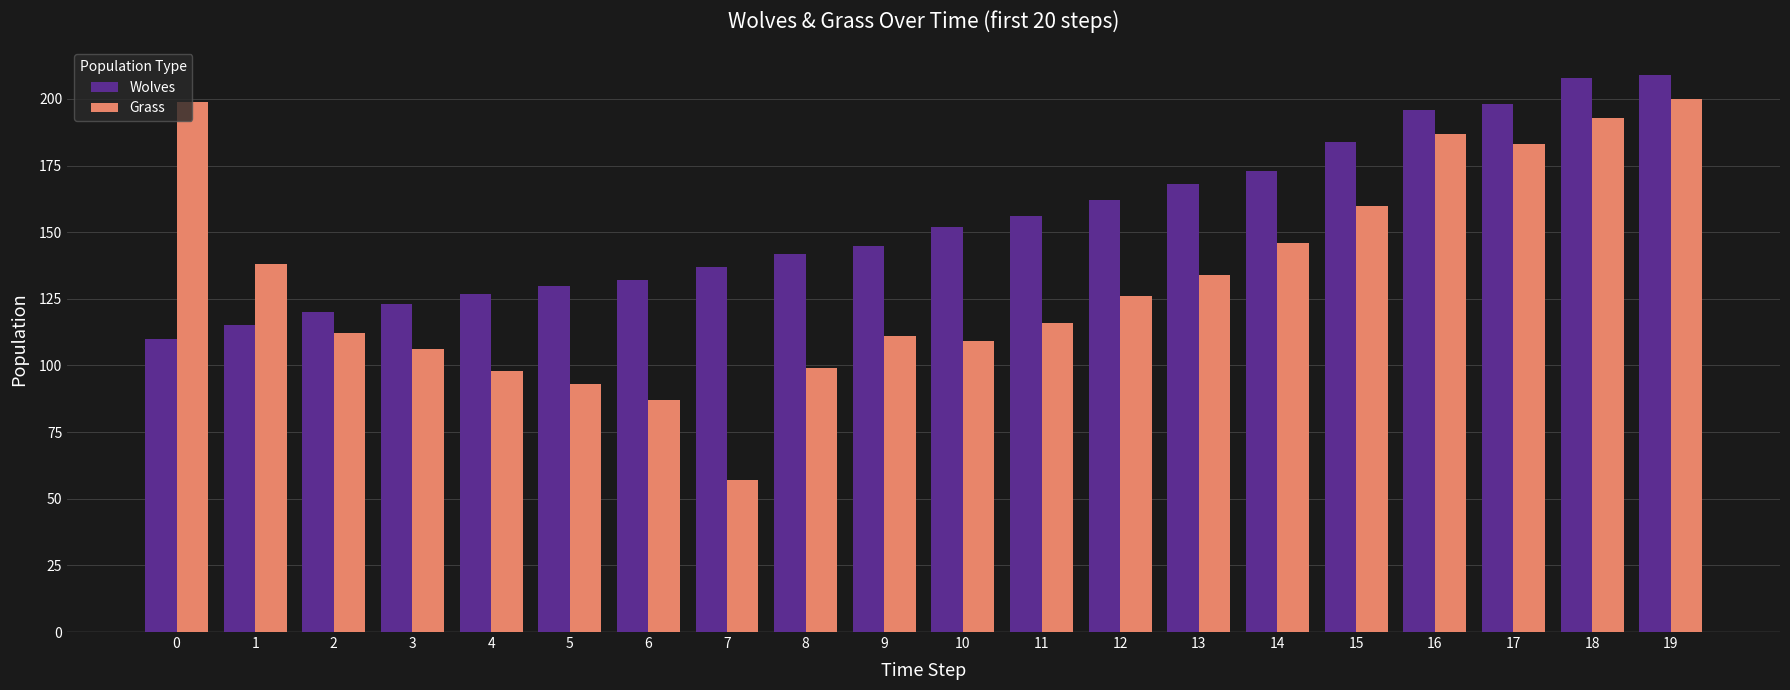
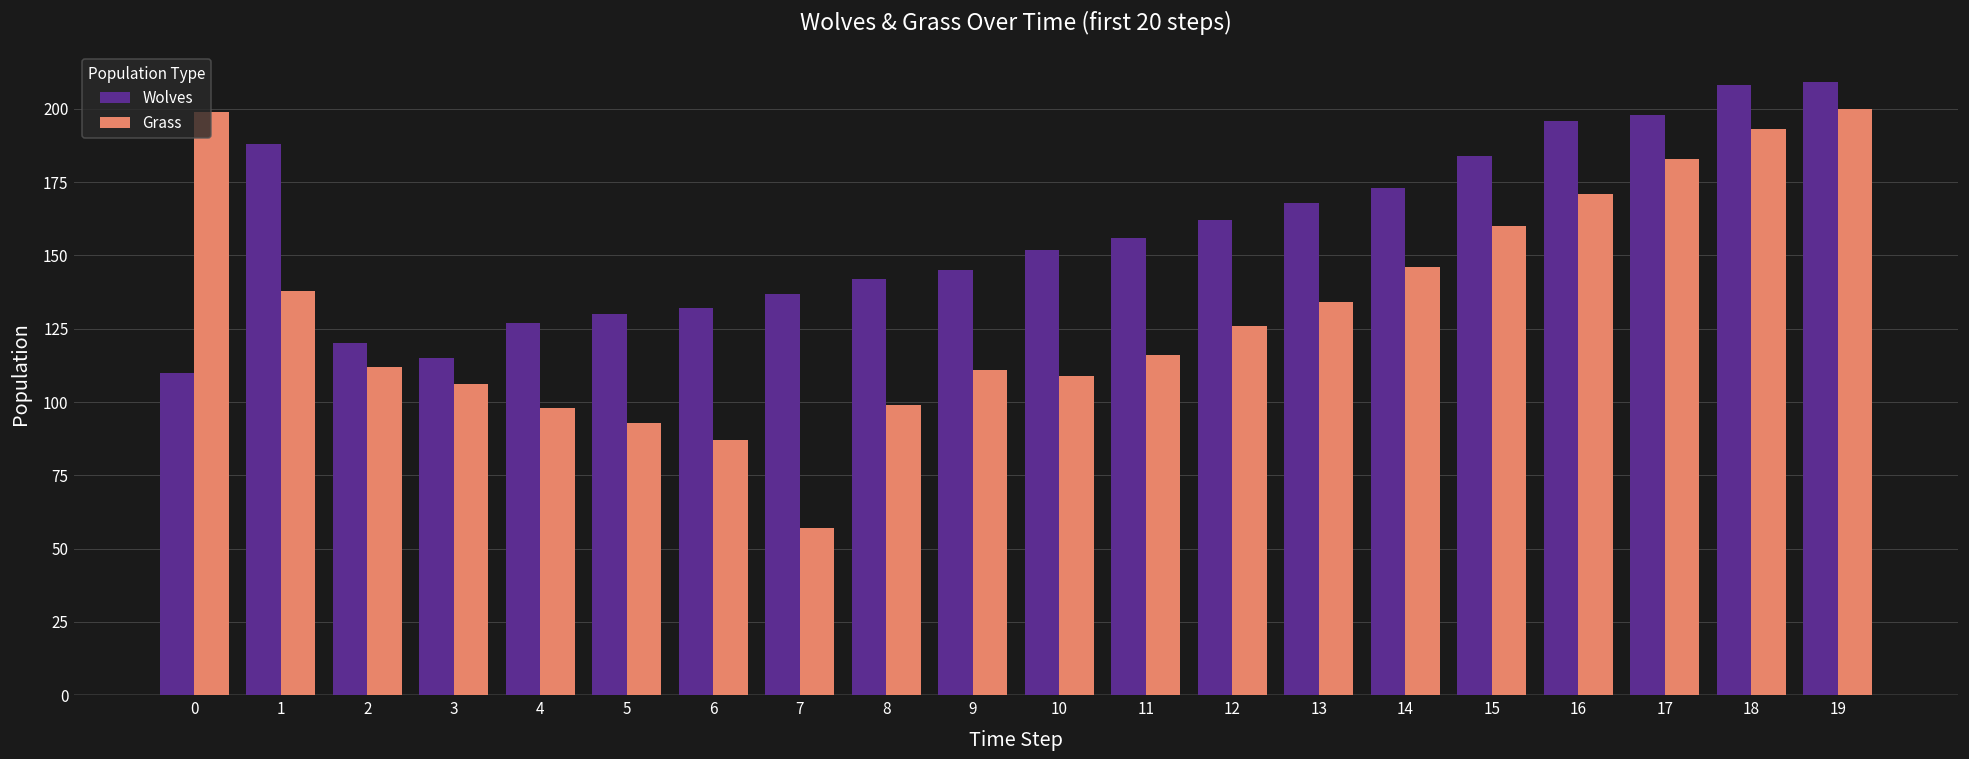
Wolves, 1: 115 -> 188
Wolves, 3: 123 -> 115
Grass, 16: 187 -> 171
